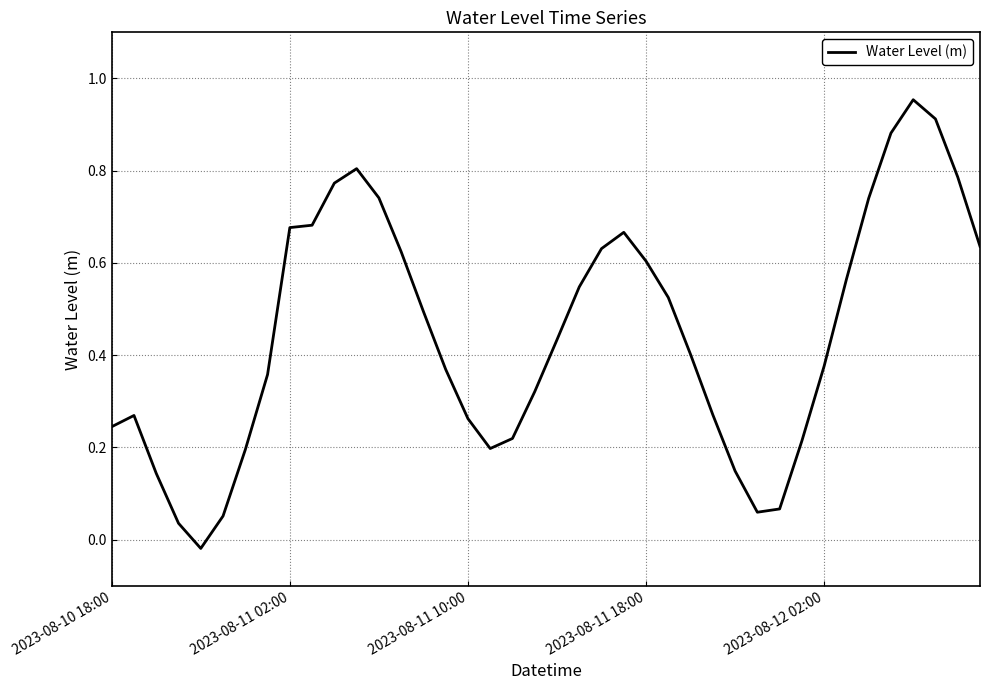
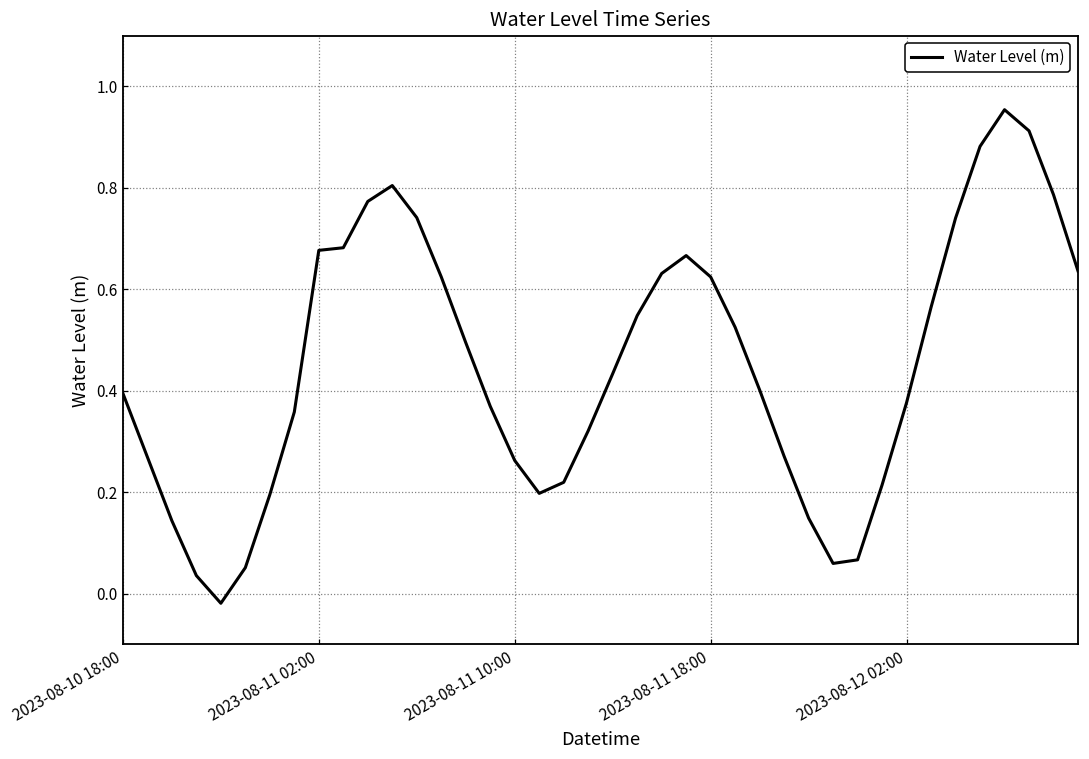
2023-08-10 18:00: 0.24 -> 0.39
2023-08-11 18:00: 0.60 -> 0.62
